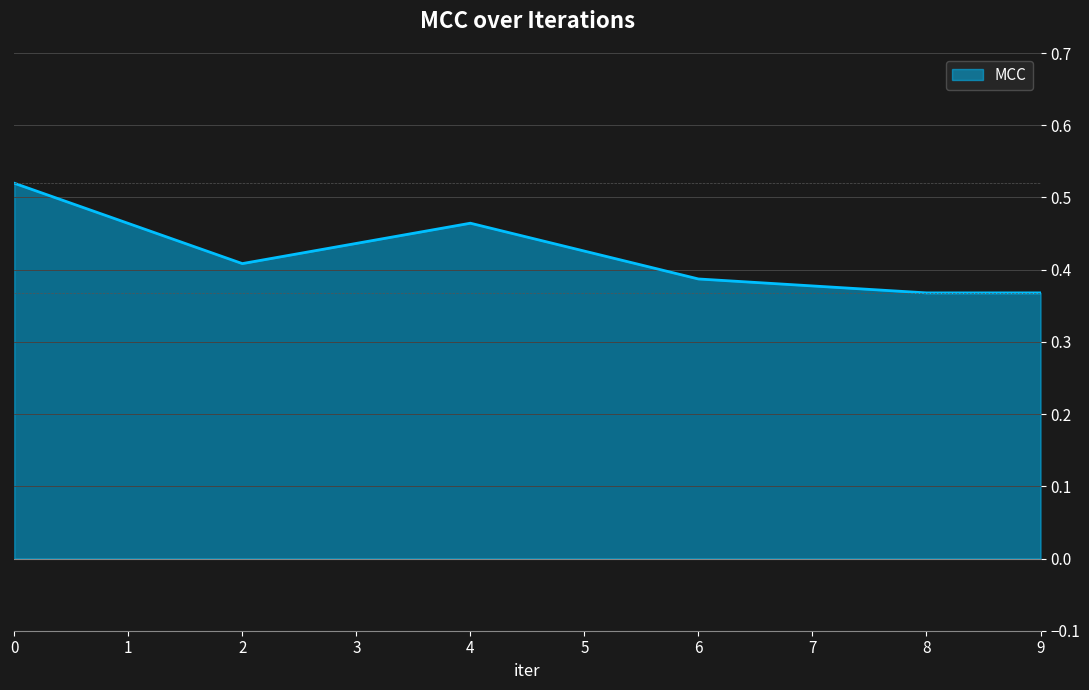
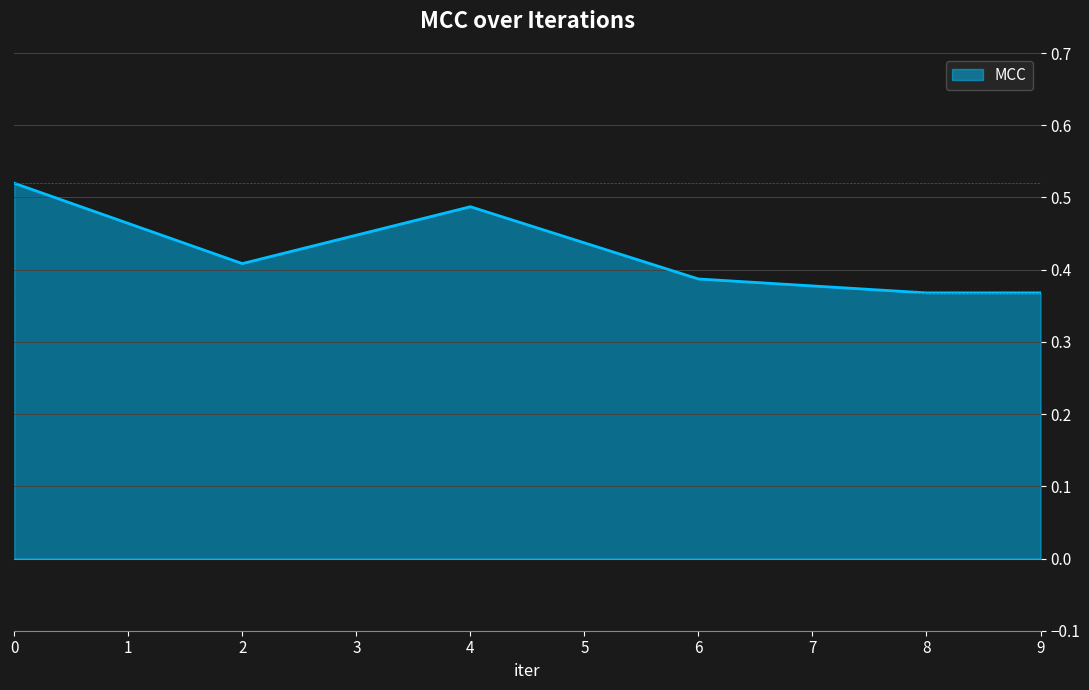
4: 0.46 -> 0.49
